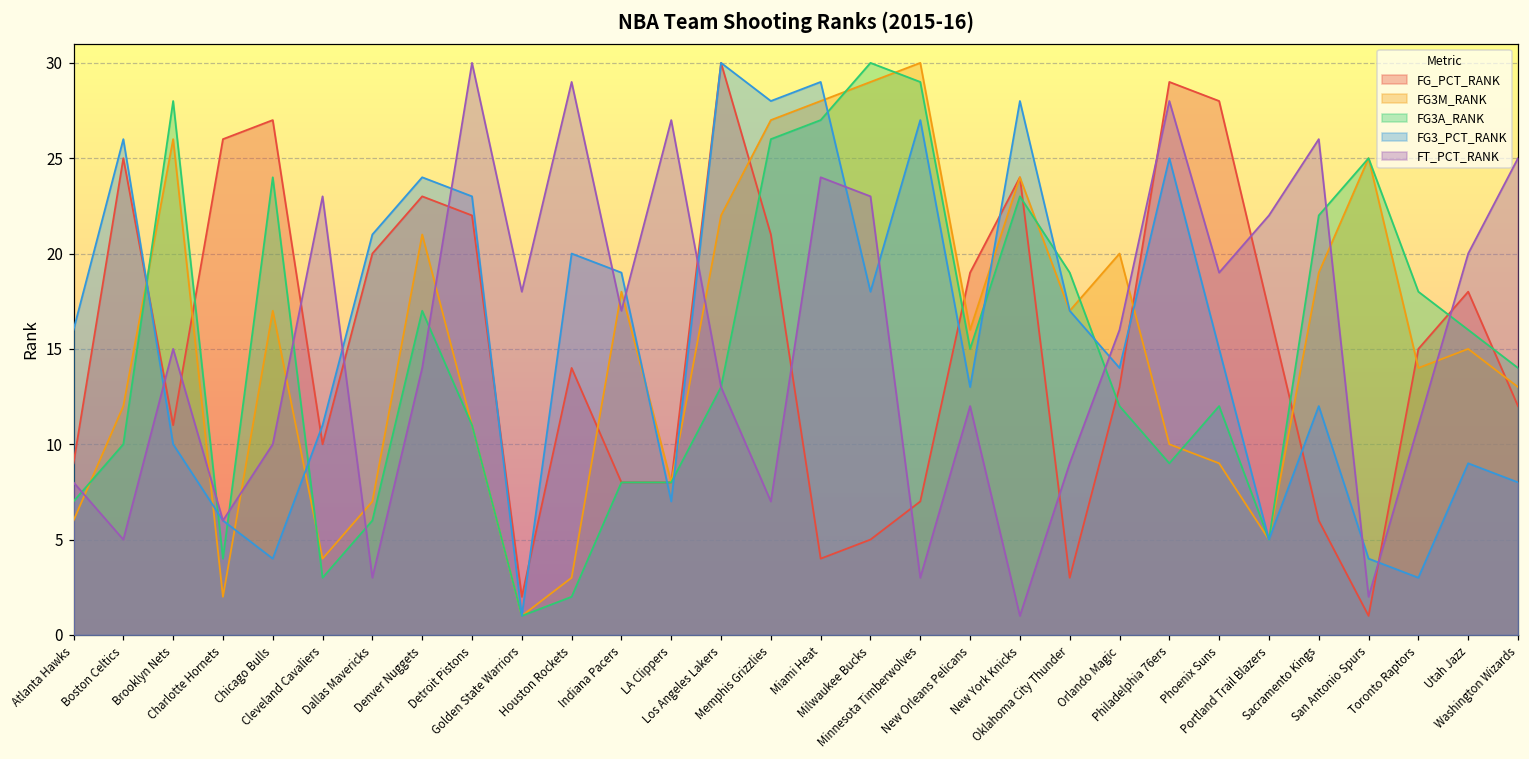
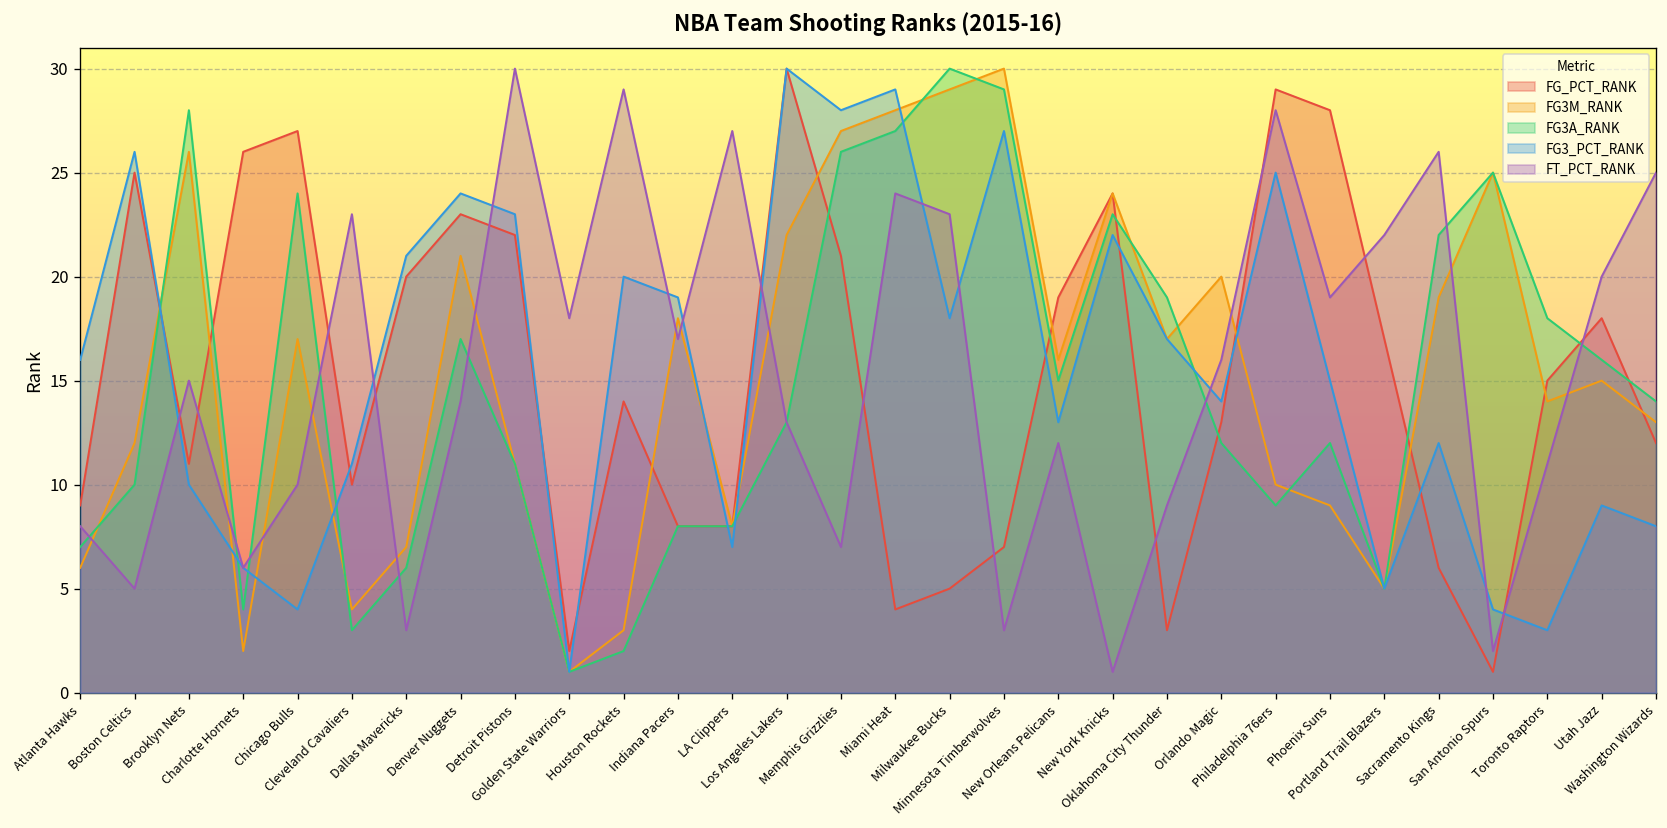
FG3_PCT_RANK, New York Knicks: 28 -> 22
